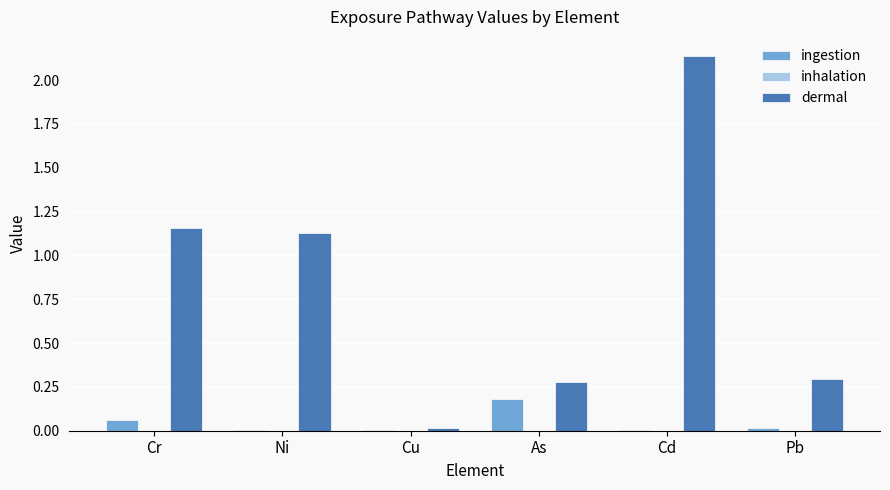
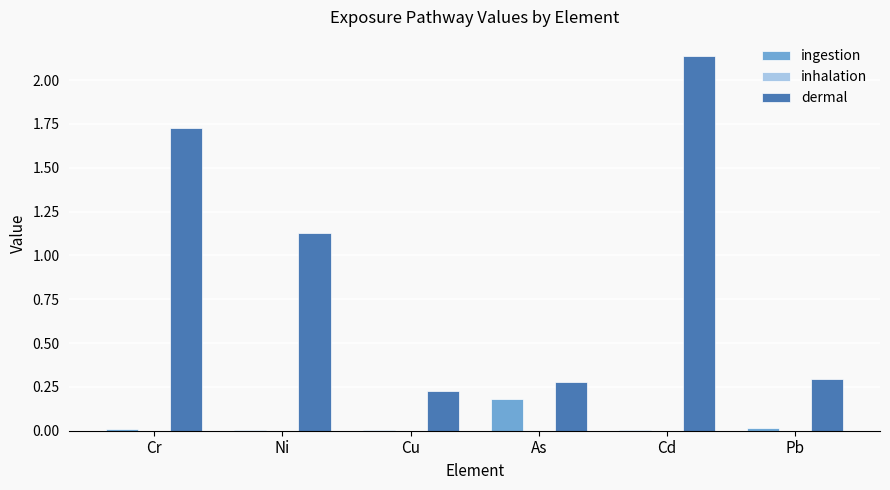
ingestion, Cr: 0.06 -> 0.01
dermal, Cr: 1.16 -> 1.73
dermal, Cu: 0.02 -> 0.23
